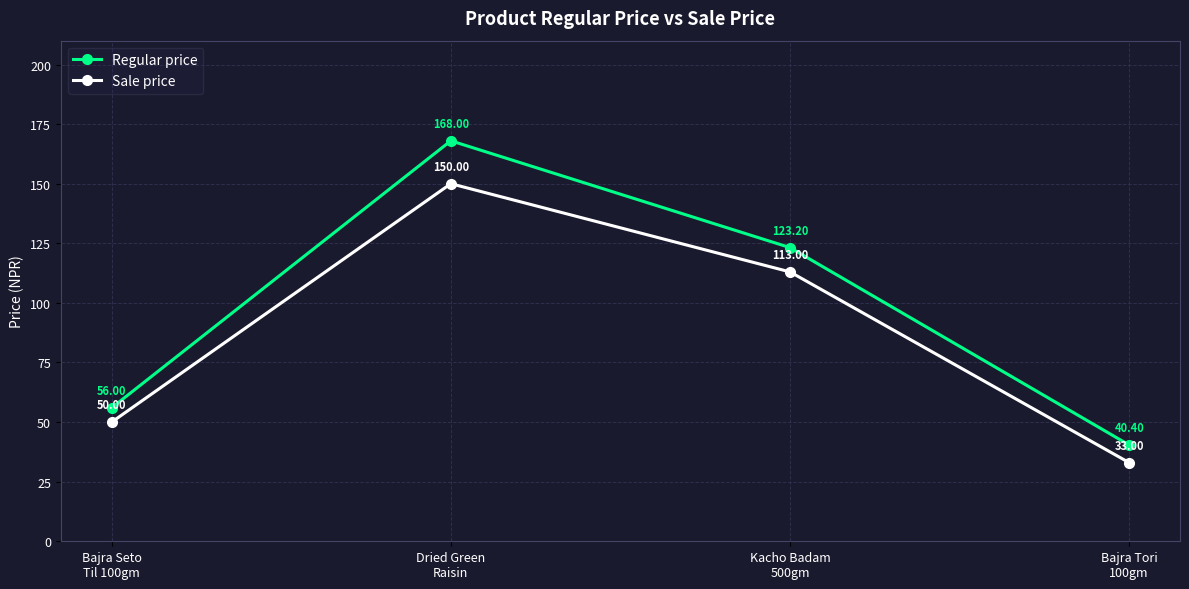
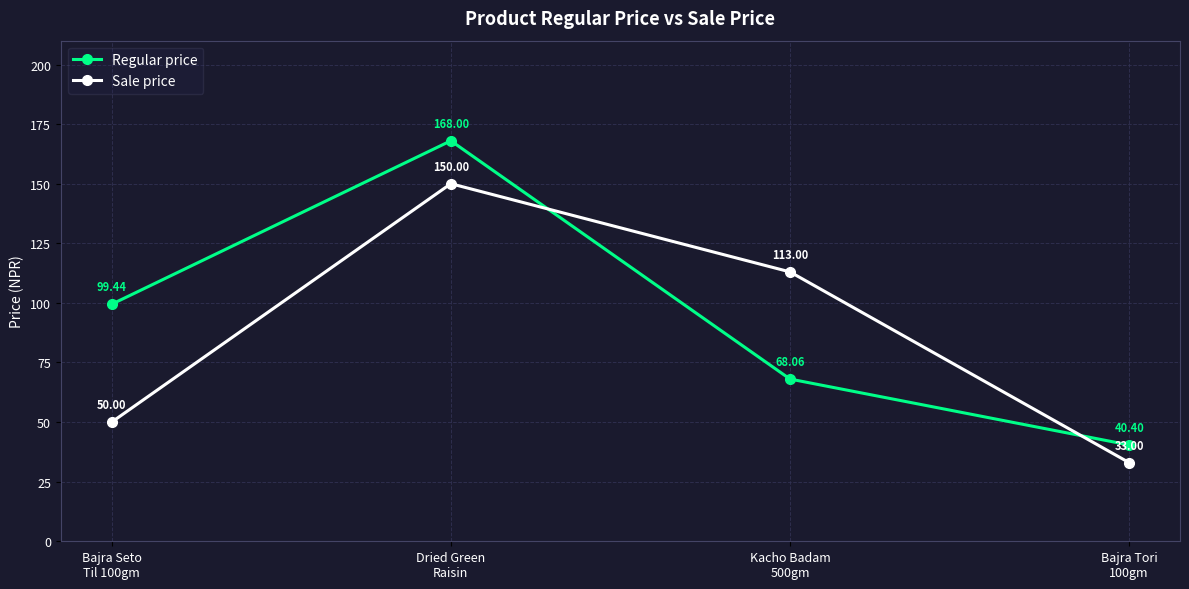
Regular price, Bajra Seto Til 100gm: 56.00 -> 99.44
Regular price, Kacho Badam 500gm: 123.20 -> 68.06
